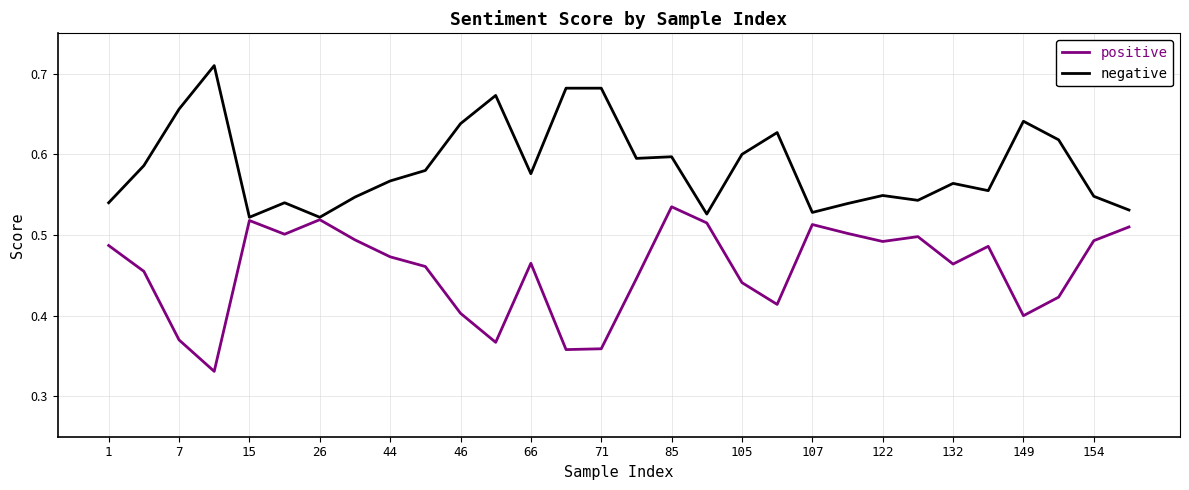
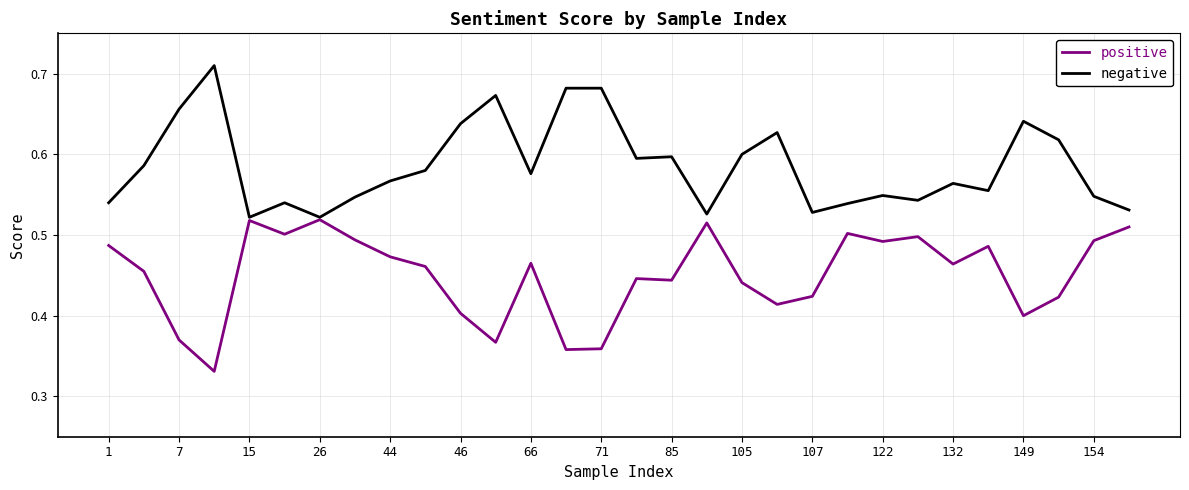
positive, 85: 0.54 -> 0.44
positive, 107: 0.51 -> 0.42
